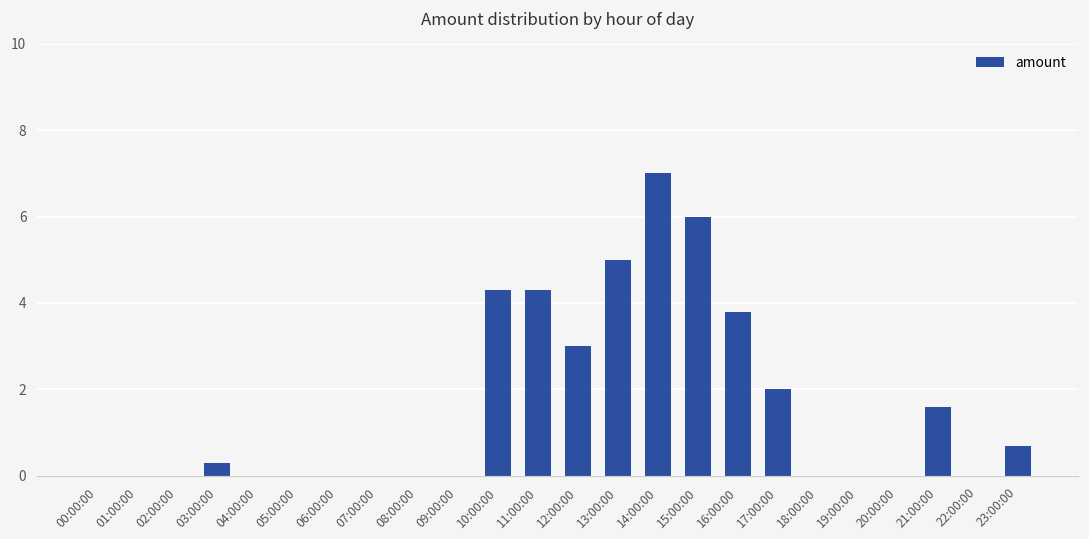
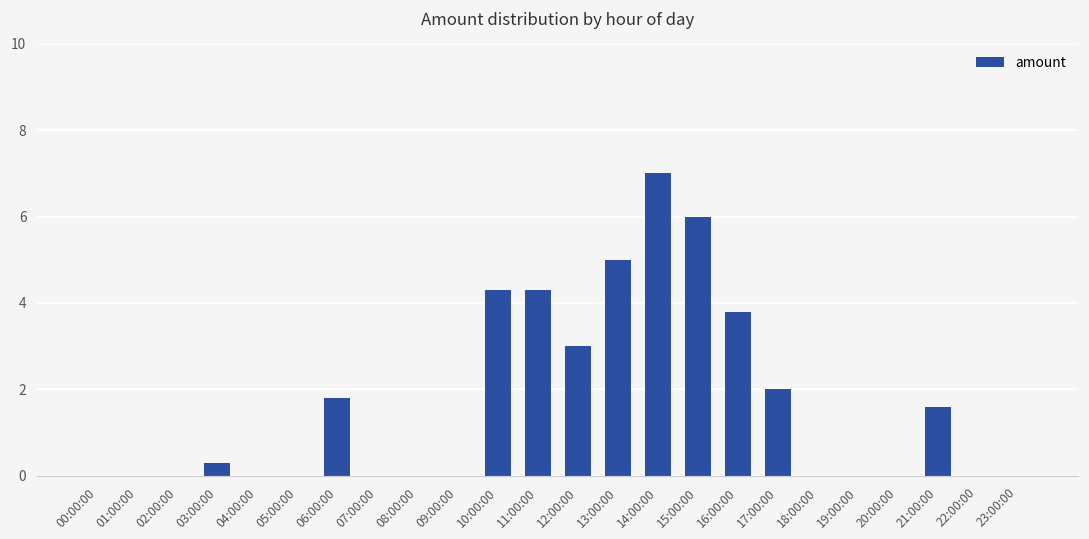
06:00:00: 0.0 -> 1.8
23:00:00: 0.7 -> 0.0
